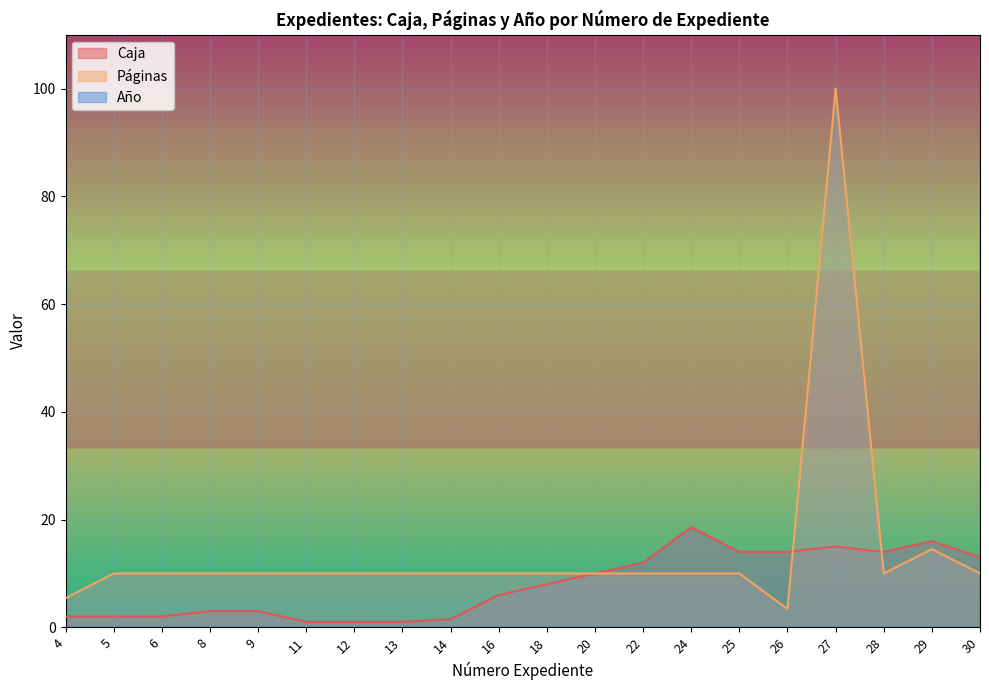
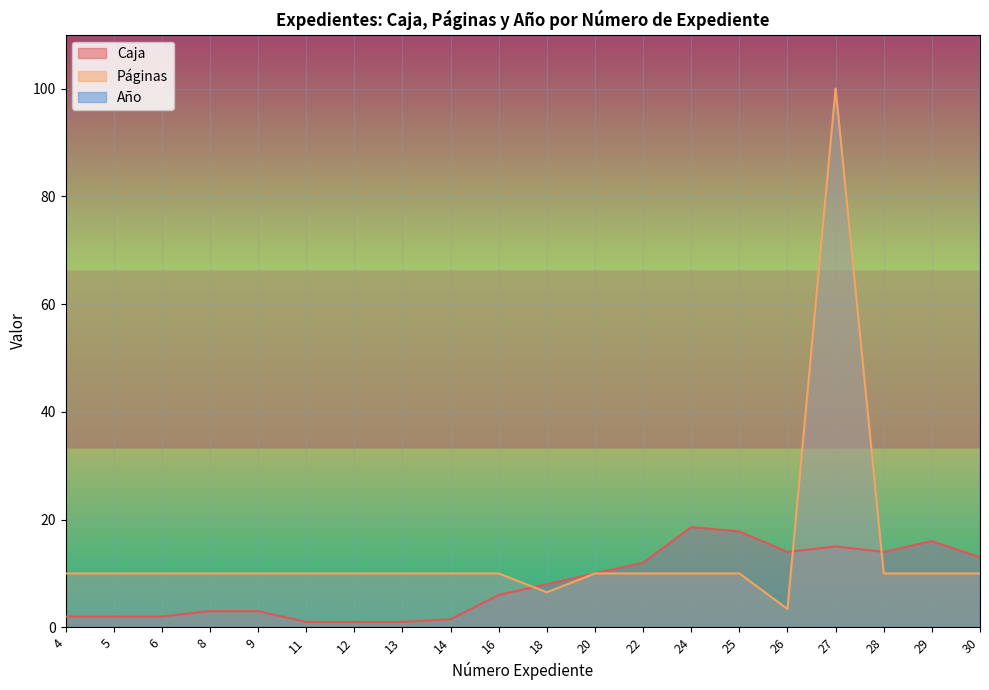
Páginas, 4: 5 -> 10
Páginas, 18: 10 -> 7
Caja, 25: 14 -> 18
Páginas, 29: 15 -> 10
